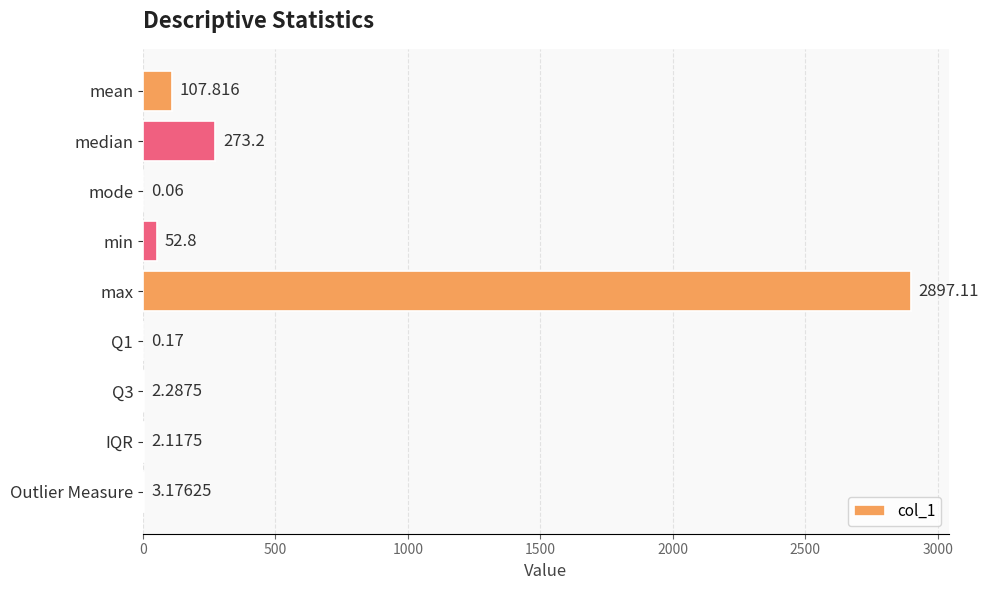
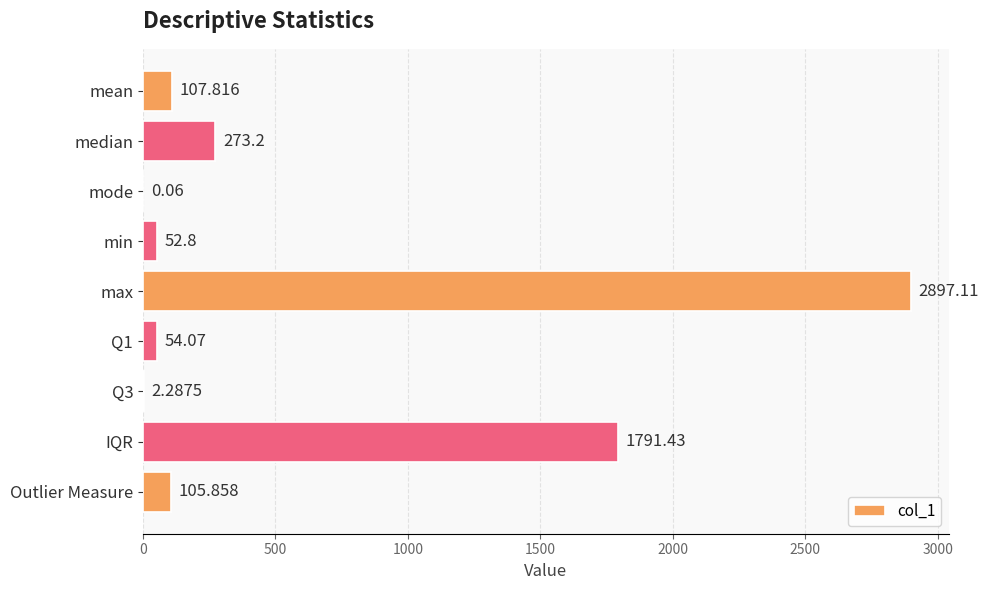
Q1: 0.17 -> 54.07
IQR: 2.1175 -> 1791.43
Outlier Measure: 3.17625 -> 105.858
